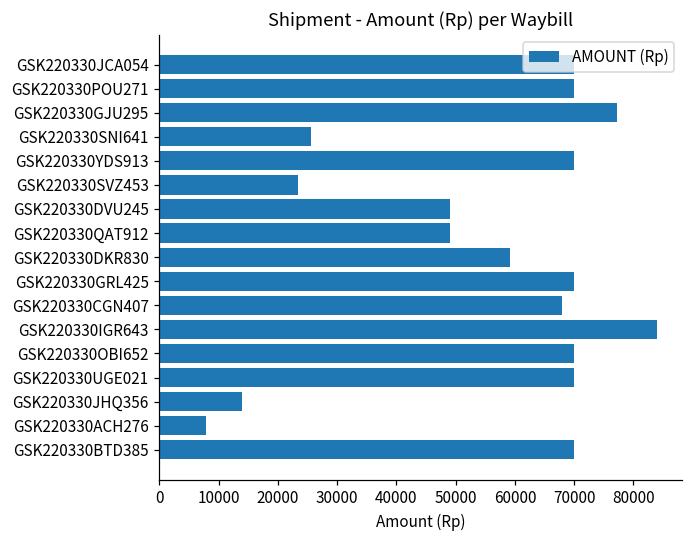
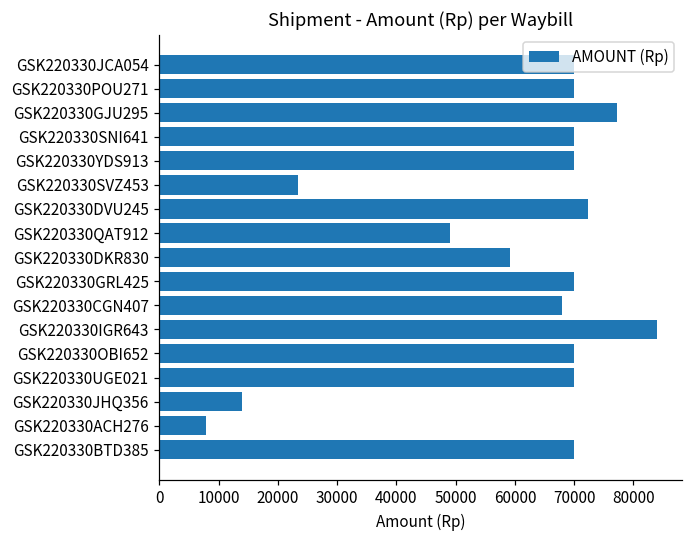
GSK220330SNI641: 26000 -> 70000
GSK220330DVU245: 49000 -> 72000
